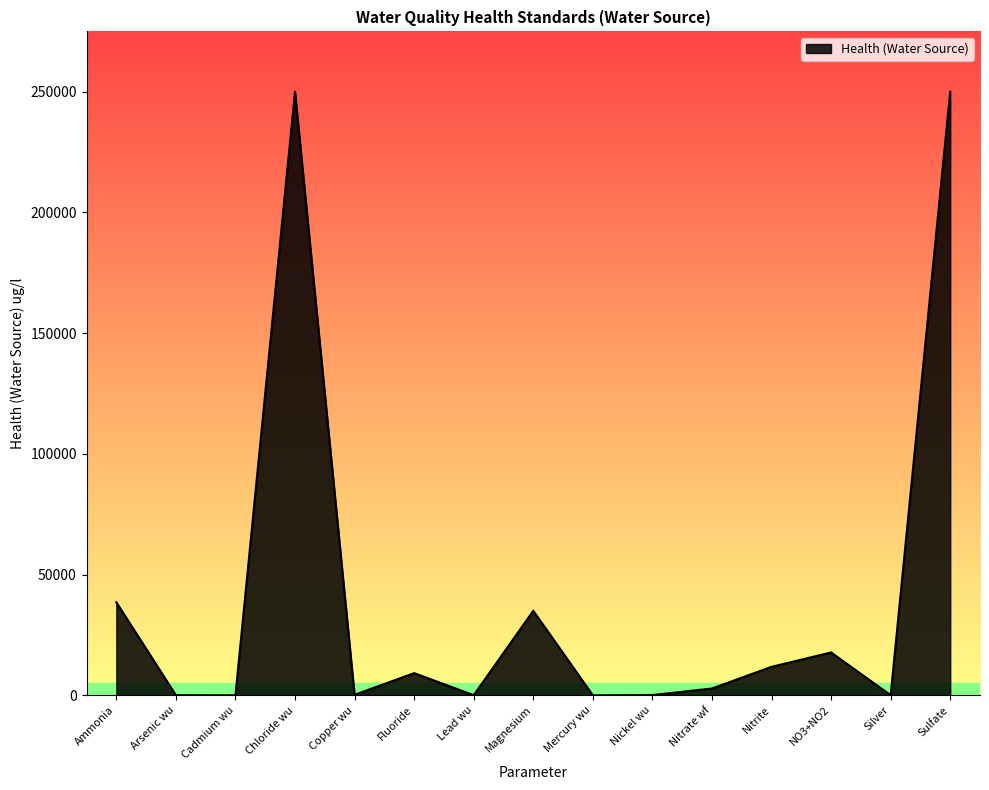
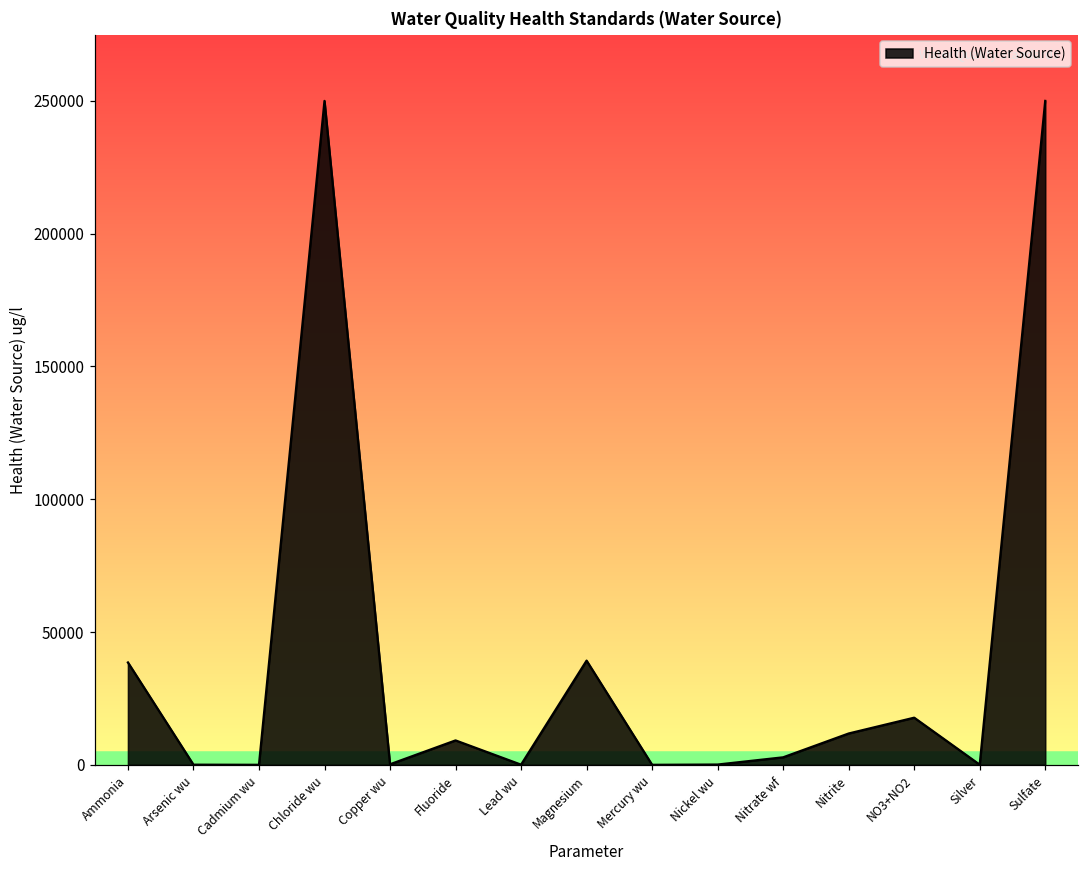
Magnesium: 35000 -> 39000
